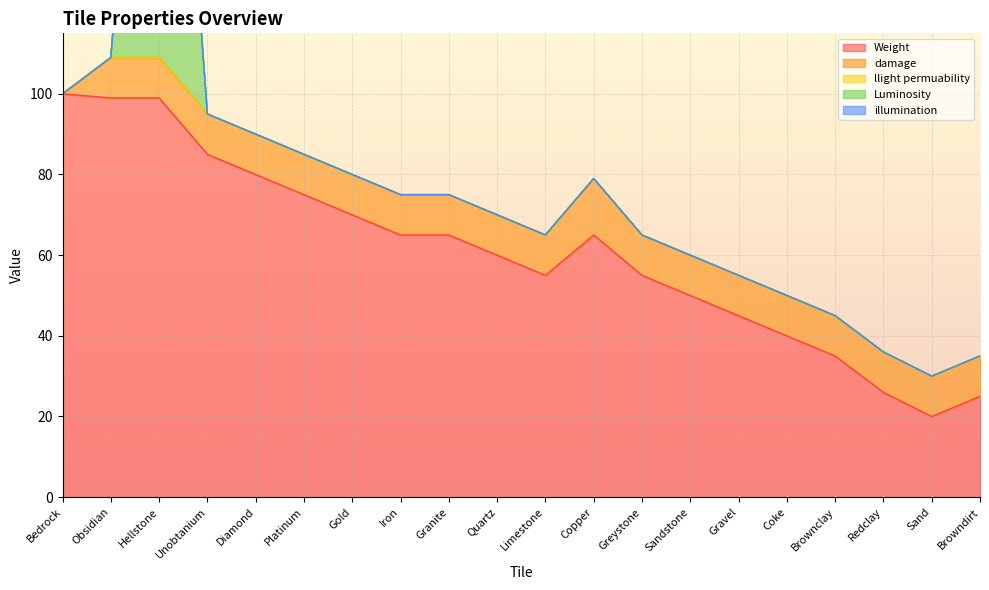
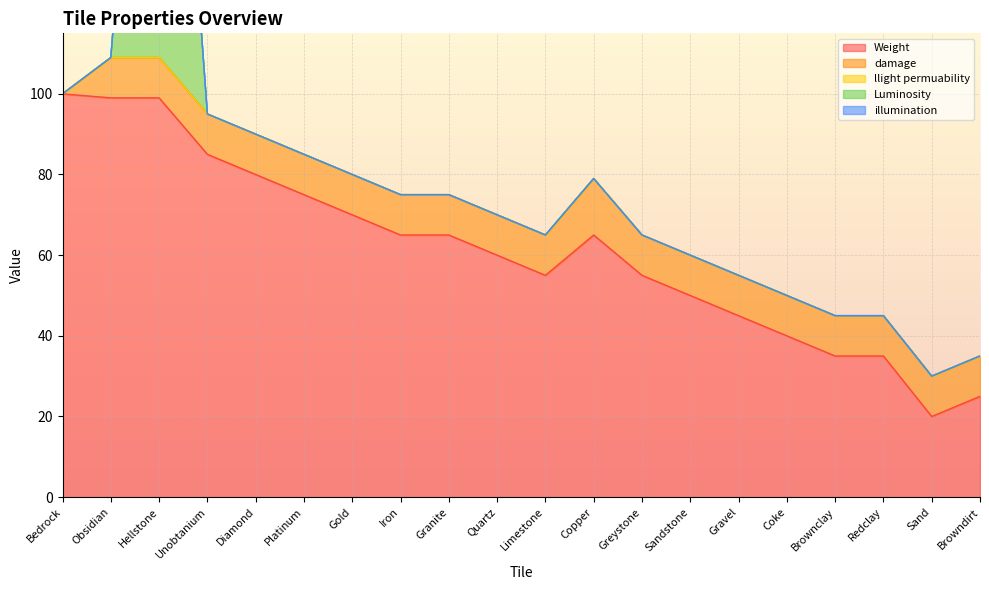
Weight, Redclay: 26 -> 35
